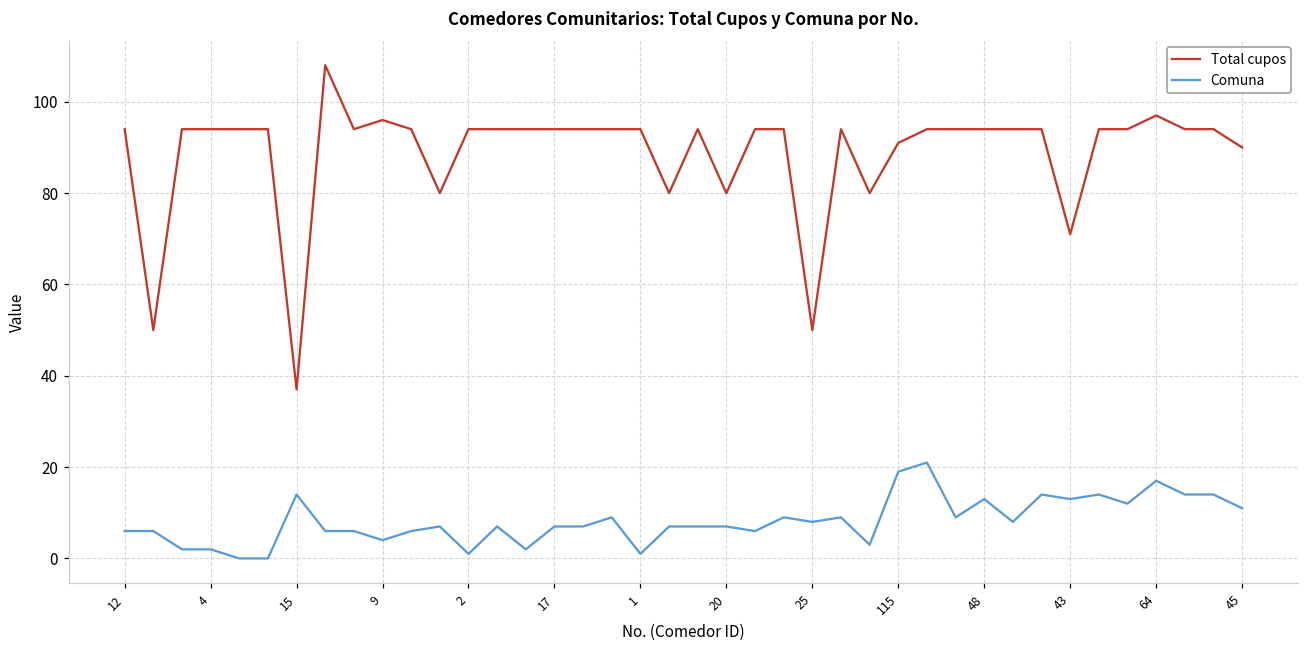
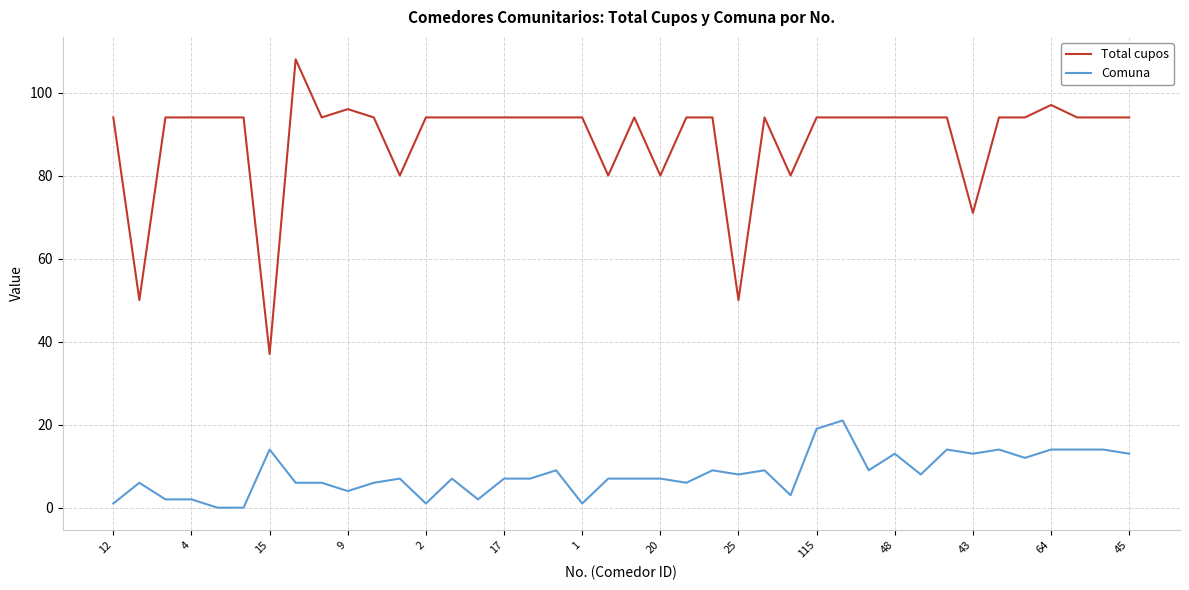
Comuna, 12: 6 -> 1
Total cupos, 115: 91 -> 94
Comuna, 64: 17 -> 14
Total cupos, 45: 90 -> 94
Comuna, 45: 11 -> 13
